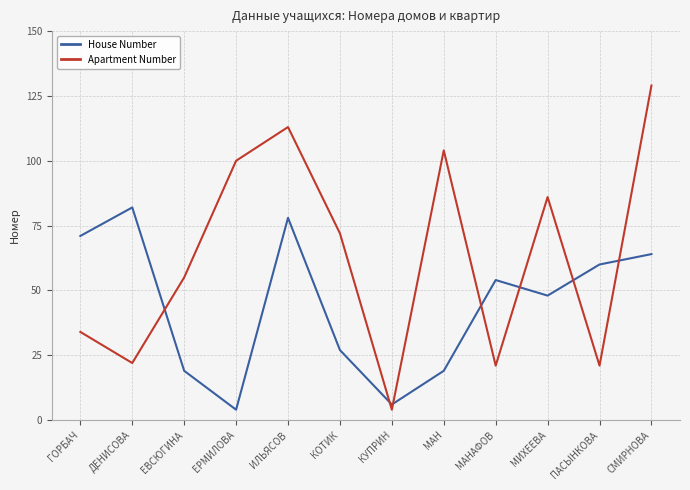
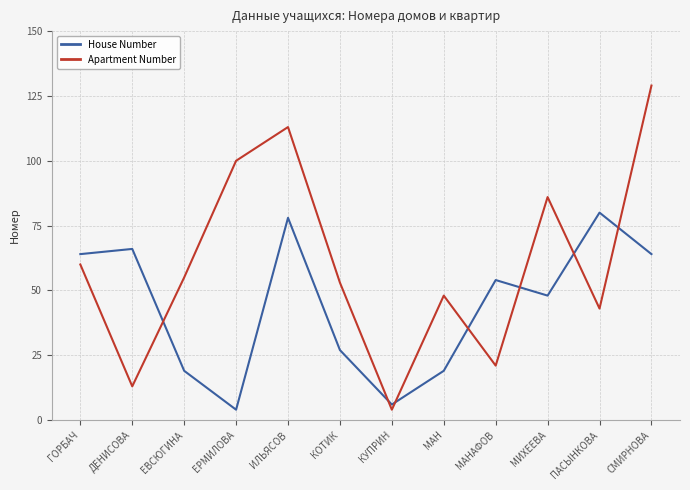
House Number, ГОРБАЧ: 71 -> 64
Apartment Number, ГОРБАЧ: 34 -> 60
House Number, ДЕНИСОВА: 82 -> 66
Apartment Number, ДЕНИСОВА: 22 -> 13
Apartment Number, КОТИК: 72 -> 53
Apartment Number, МАН: 104 -> 48
House Number, ПАСЫНКОВА: 60 -> 80
Apartment Number, ПАСЫНКОВА: 21 -> 43
